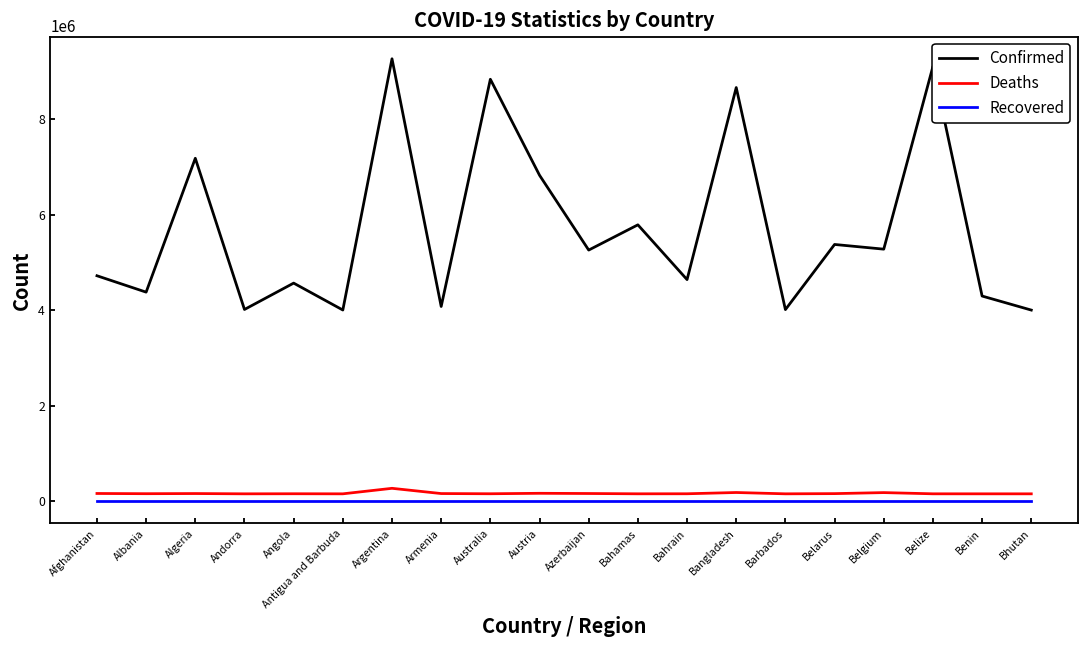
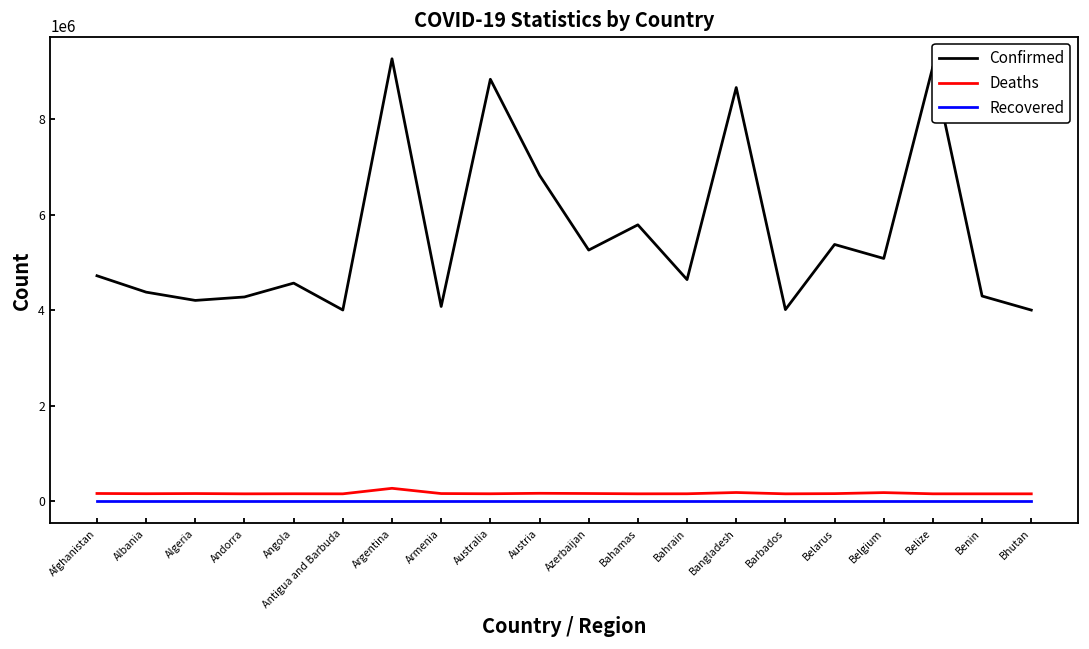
Confirmed, Algeria: 7200000 -> 4200000
Confirmed, Andorra: 4000000 -> 4300000
Confirmed, Belgium: 5300000 -> 5100000
